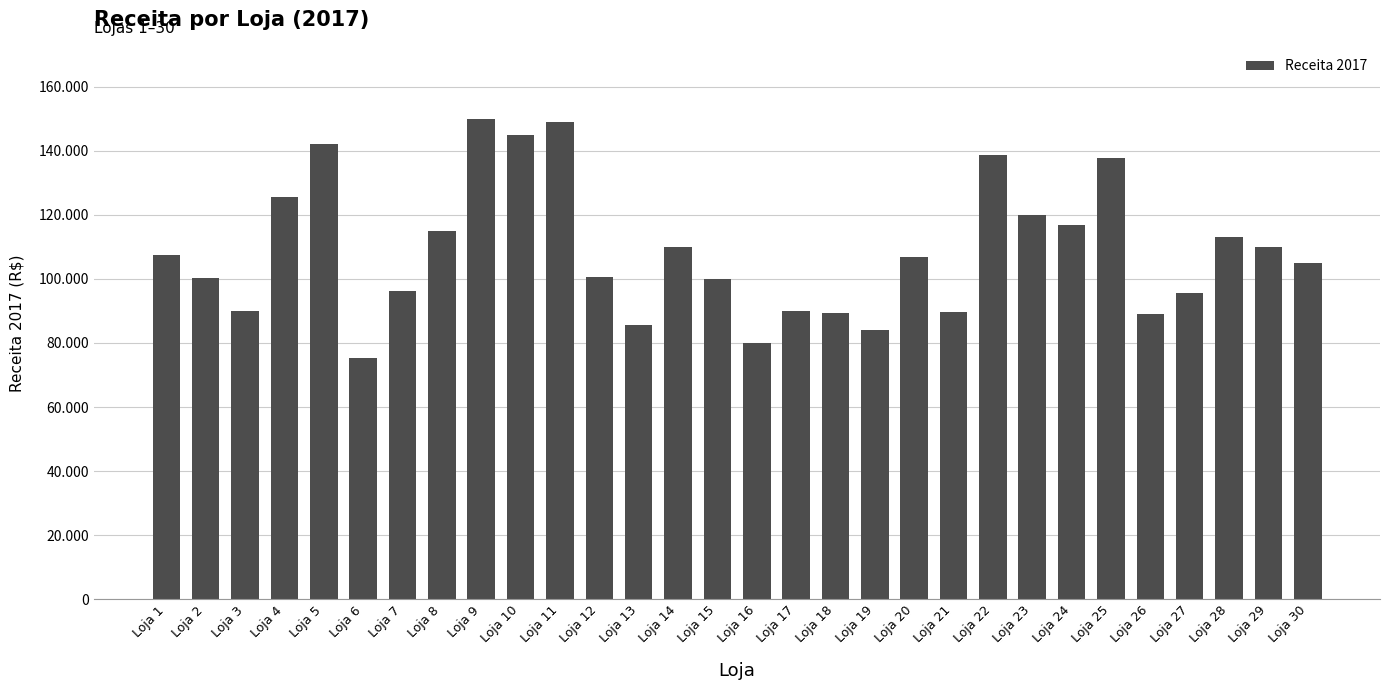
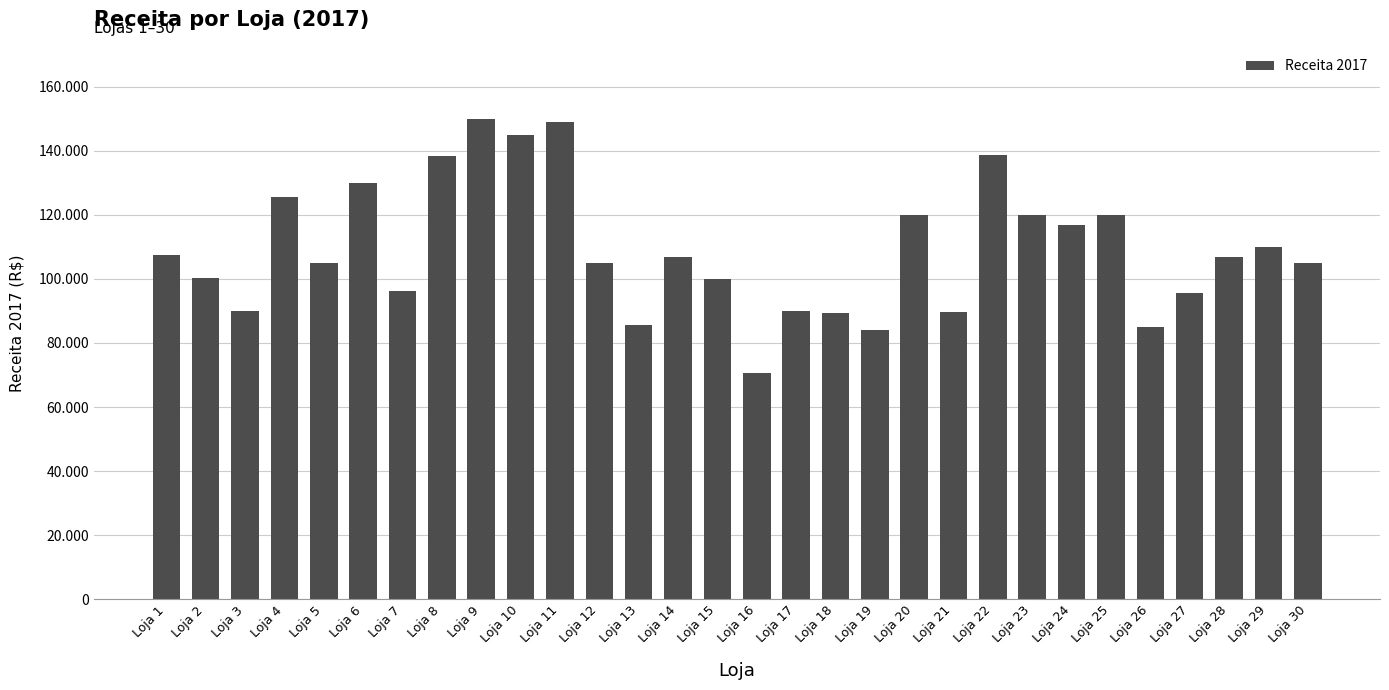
Loja 5: 142 -> 105
Loja 6: 75 -> 130
Loja 8: 115 -> 138
Loja 12: 101 -> 105
Loja 14: 110 -> 107
Loja 16: 80 -> 71
Loja 20: 107 -> 120
Loja 25: 138 -> 120
Loja 26: 89 -> 85
Loja 28: 113 -> 107
